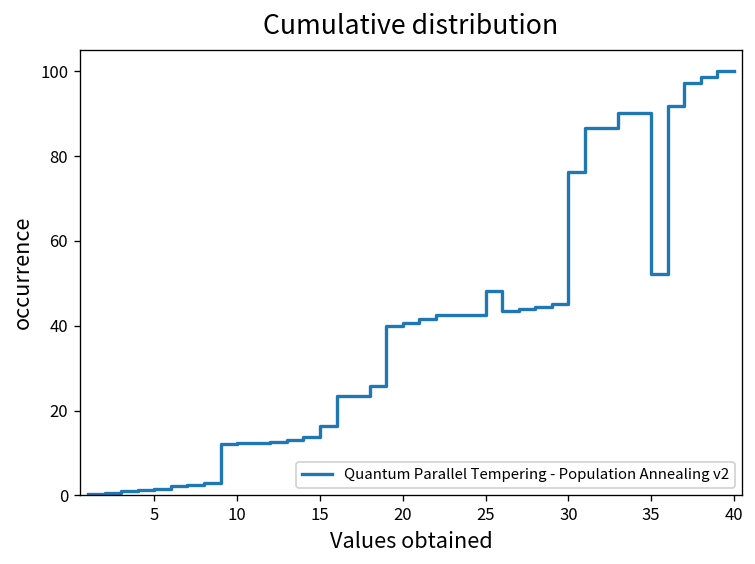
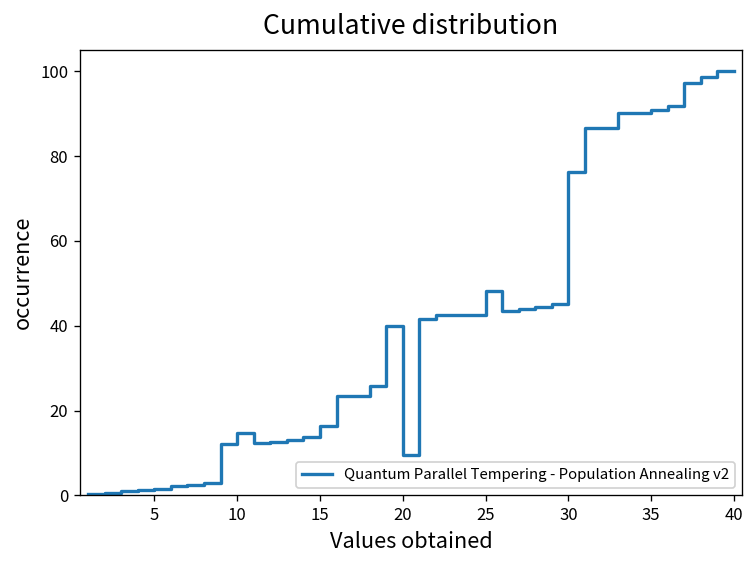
10: 12 -> 15
20: 41 -> 9
35: 52 -> 91
